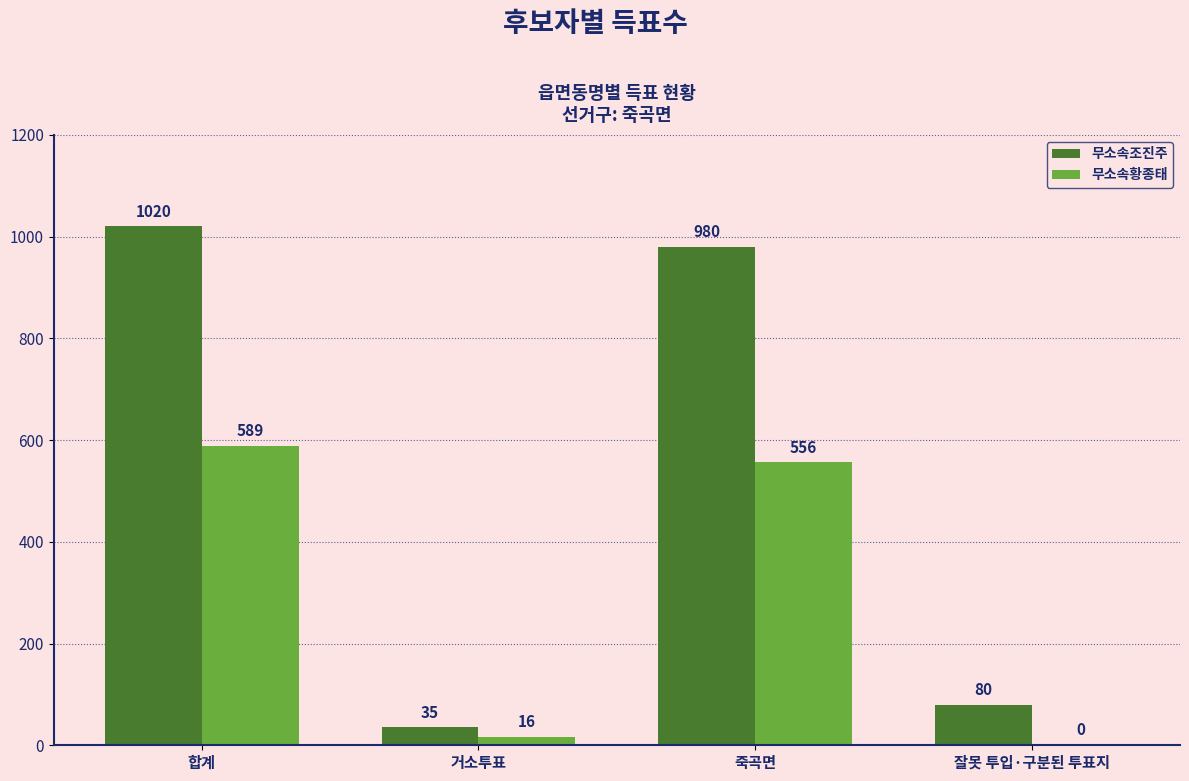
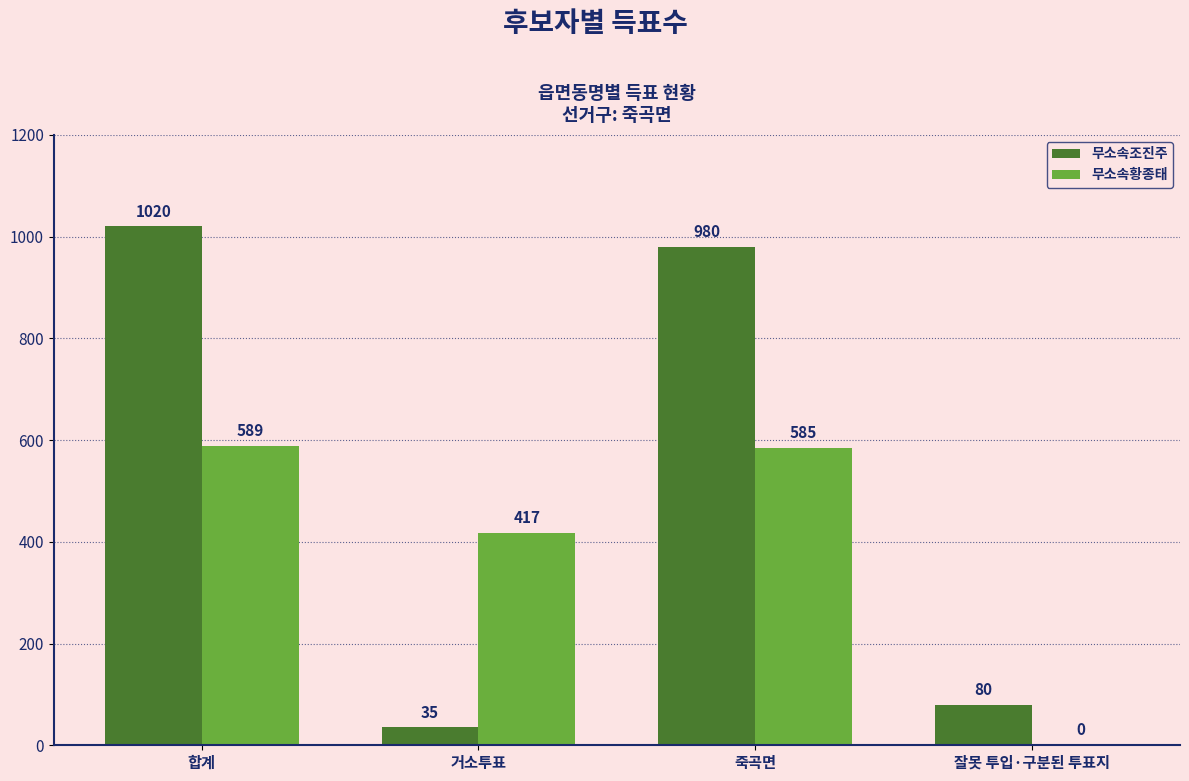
무소속황종태, 거소투표: 16 -> 417
무소속황종태, 죽곡면: 556 -> 585
